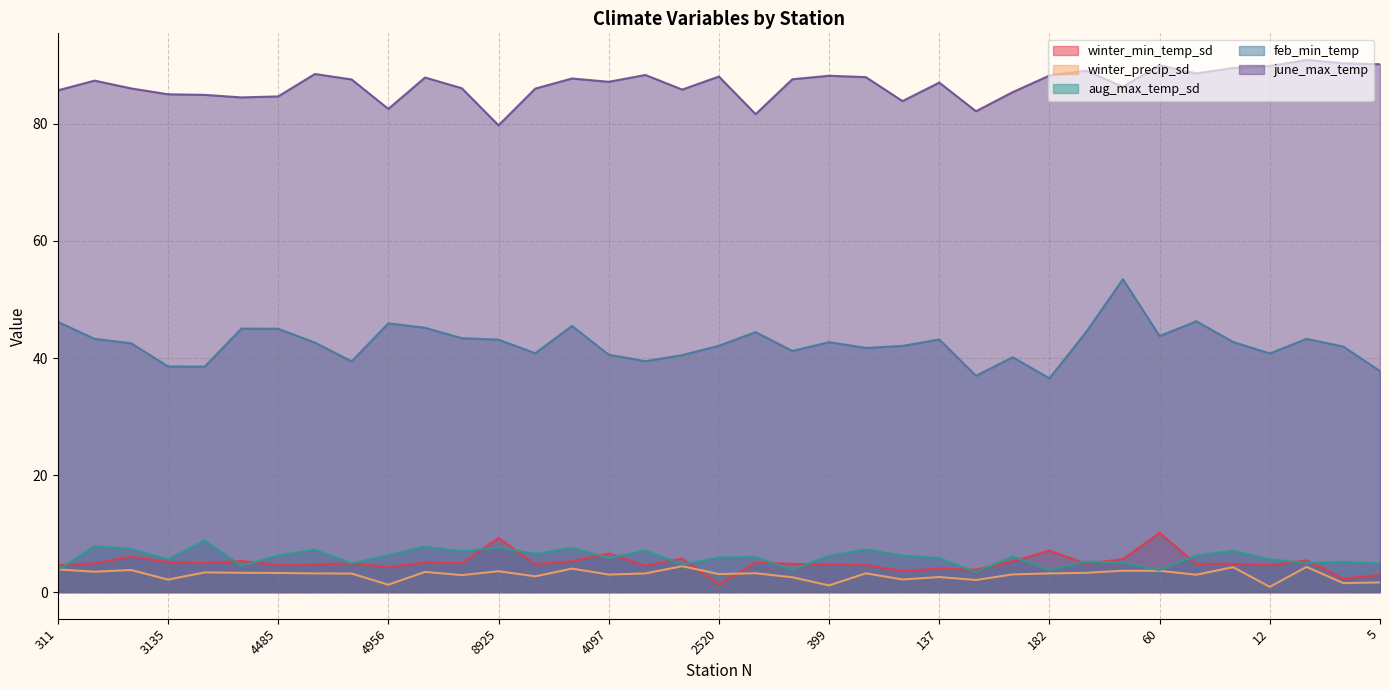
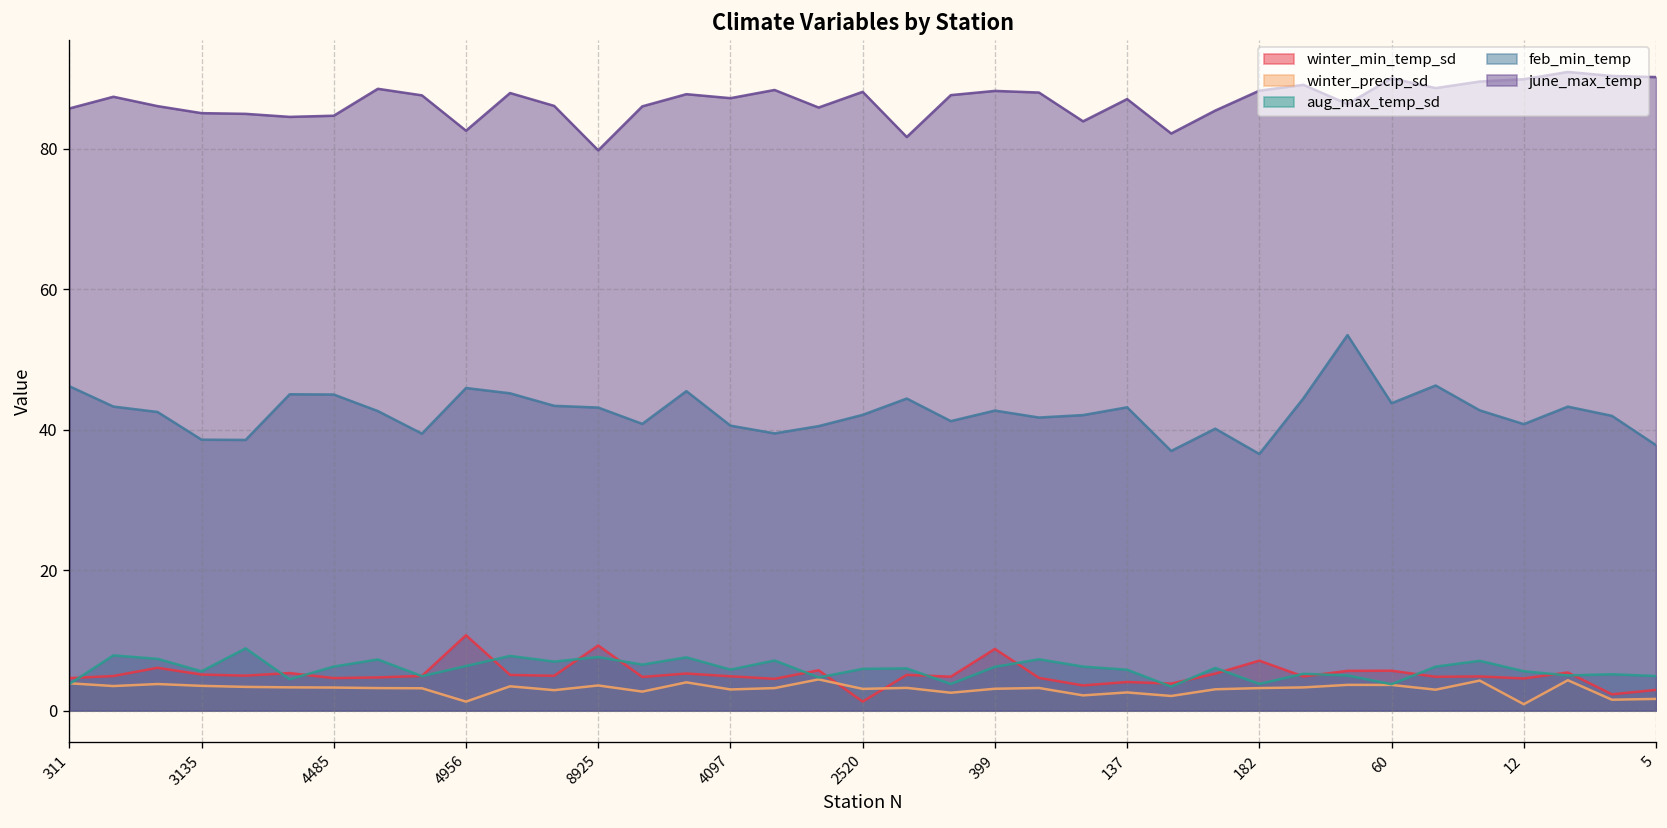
winter_precip_sd, 3135: 2 -> 4
winter_min_temp_sd, 4956: 4 -> 11
winter_min_temp_sd, 4097: 7 -> 5
winter_min_temp_sd, 399: 5 -> 9
winter_precip_sd, 399: 1 -> 3
winter_min_temp_sd, 60: 10 -> 6
